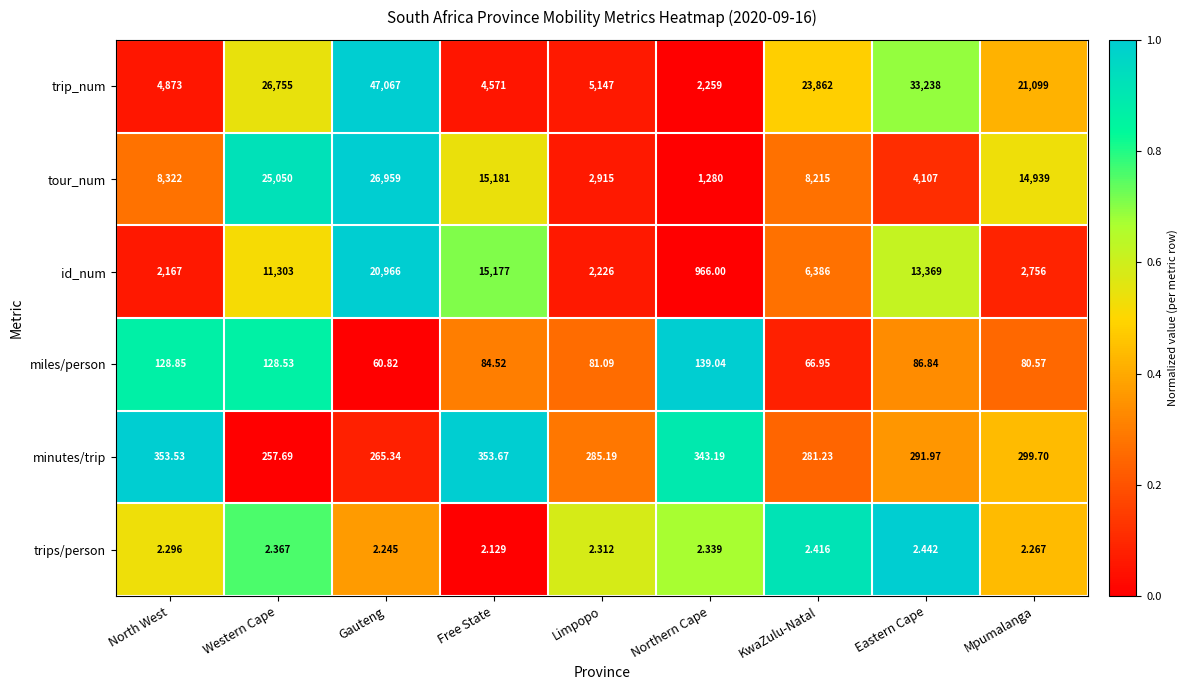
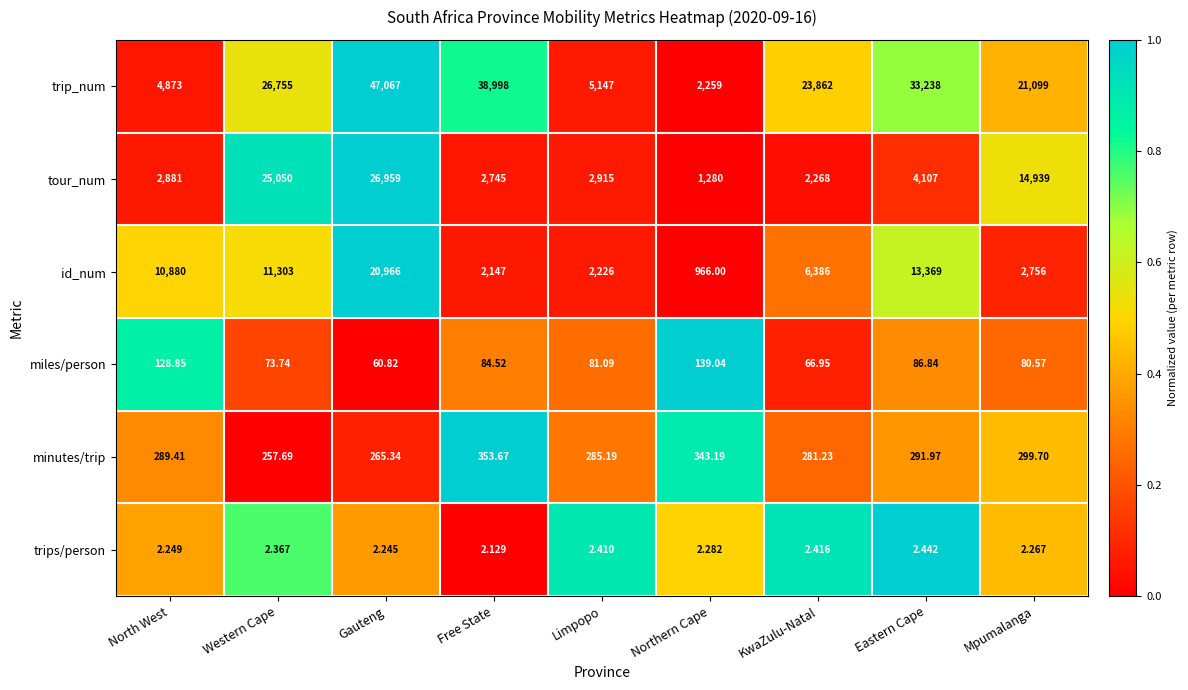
trip_num, Free State: 4,571 -> 38,998
tour_num, North West: 8,322 -> 2,881
tour_num, Free State: 15,181 -> 2,745
tour_num, KwaZulu-Natal: 8,215 -> 2,268
id_num, North West: 2,167 -> 10,880
id_num, Free State: 15,177 -> 2,147
miles/person, Western Cape: 128.53 -> 73.74
minutes/trip, North West: 353.53 -> 289.41
trips/person, North West: 2.296 -> 2.249
trips/person, Limpopo: 2.312 -> 2.410
trips/person, Northern Cape: 2.339 -> 2.282
